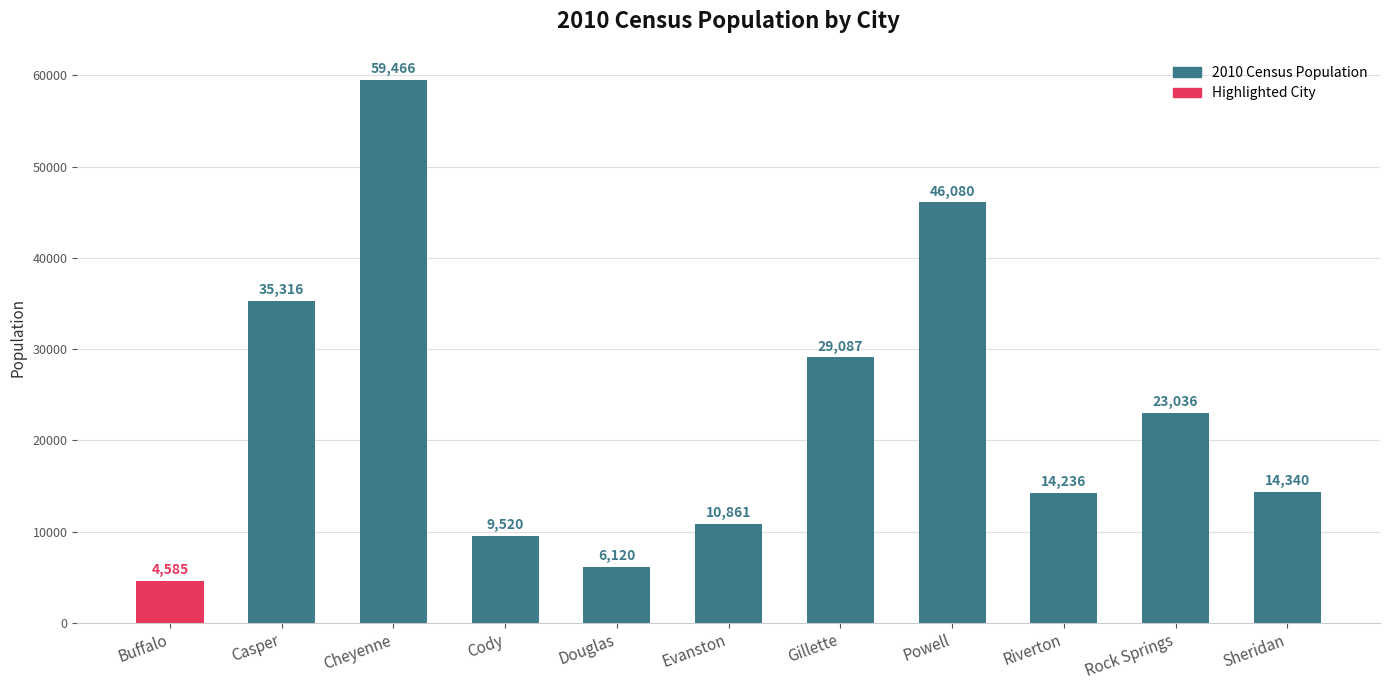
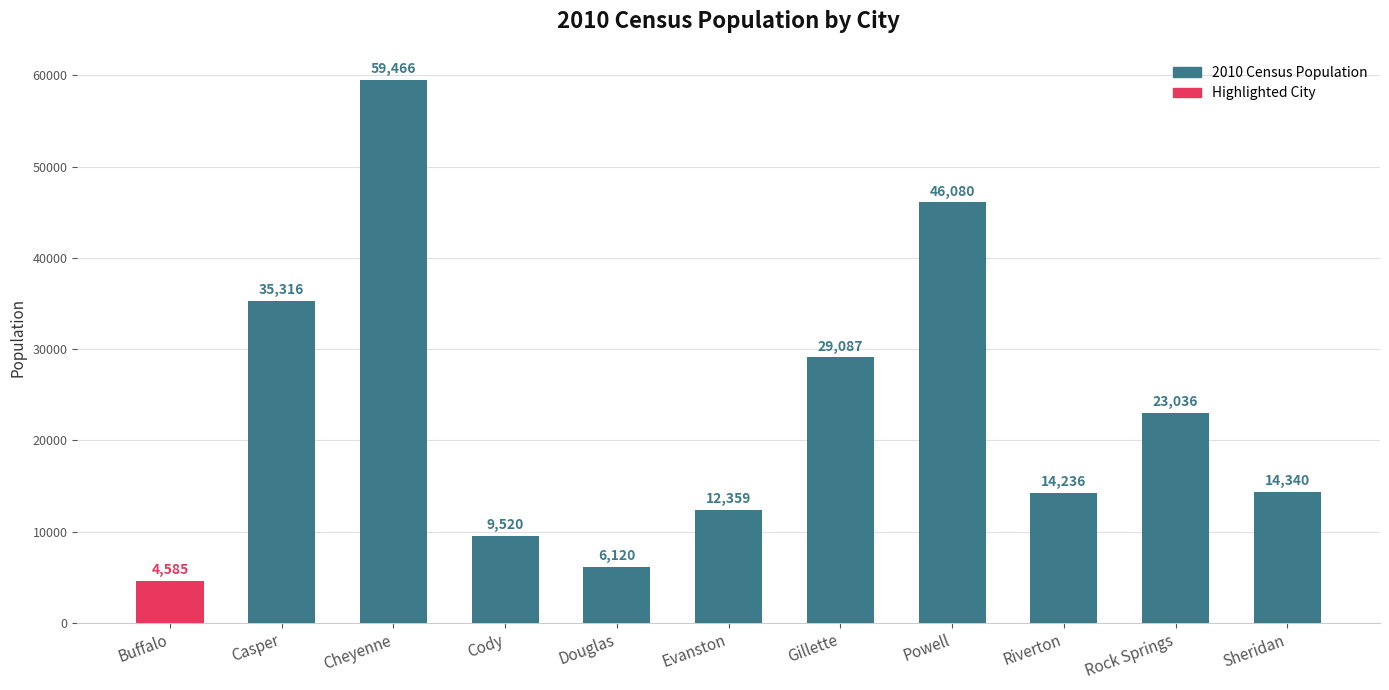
Evanston: 10,861 -> 12,359
